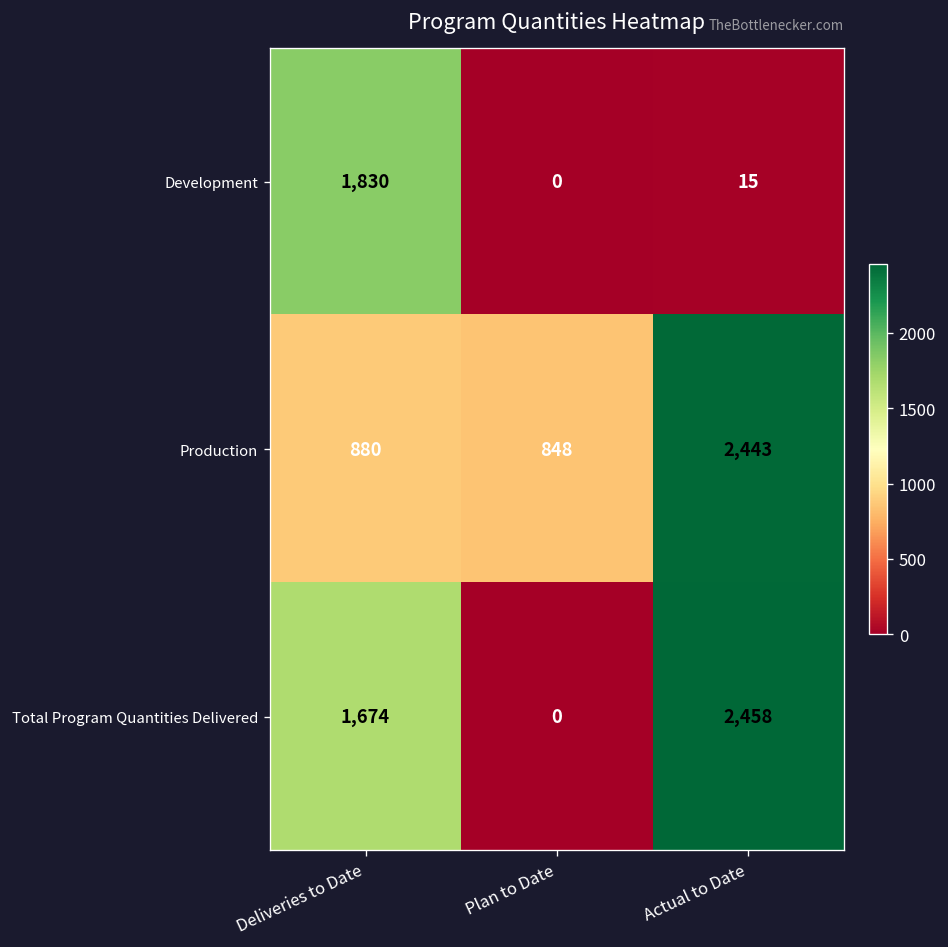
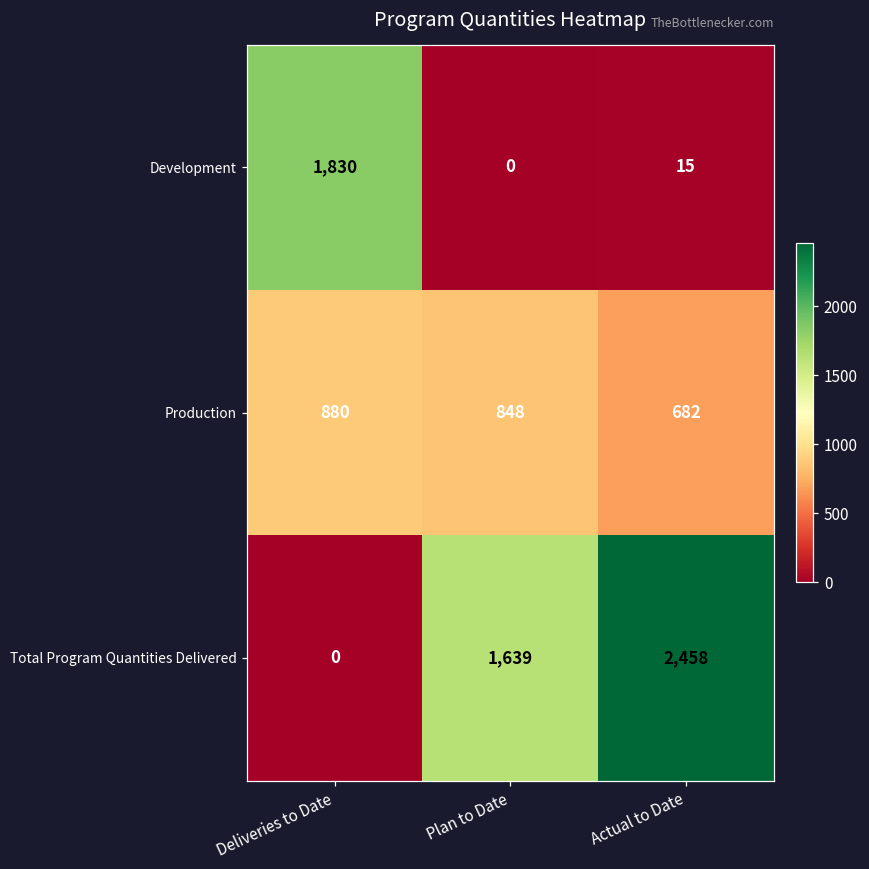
Production, Actual to Date: 2,443 -> 682
Total Program Quantities Delivered, Deliveries to Date: 1,674 -> 0
Total Program Quantities Delivered, Plan to Date: 0 -> 1,639
